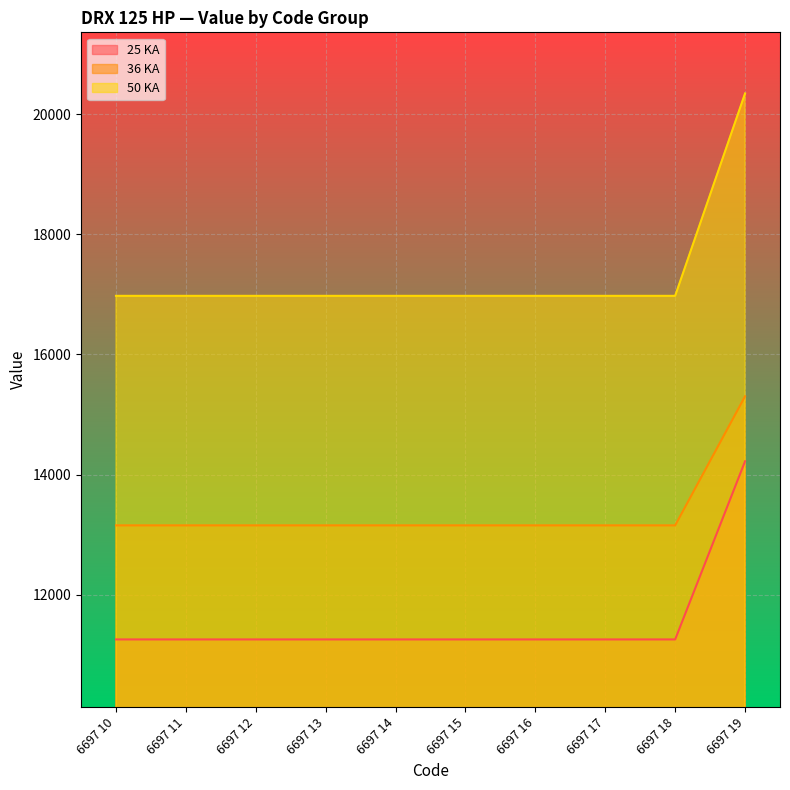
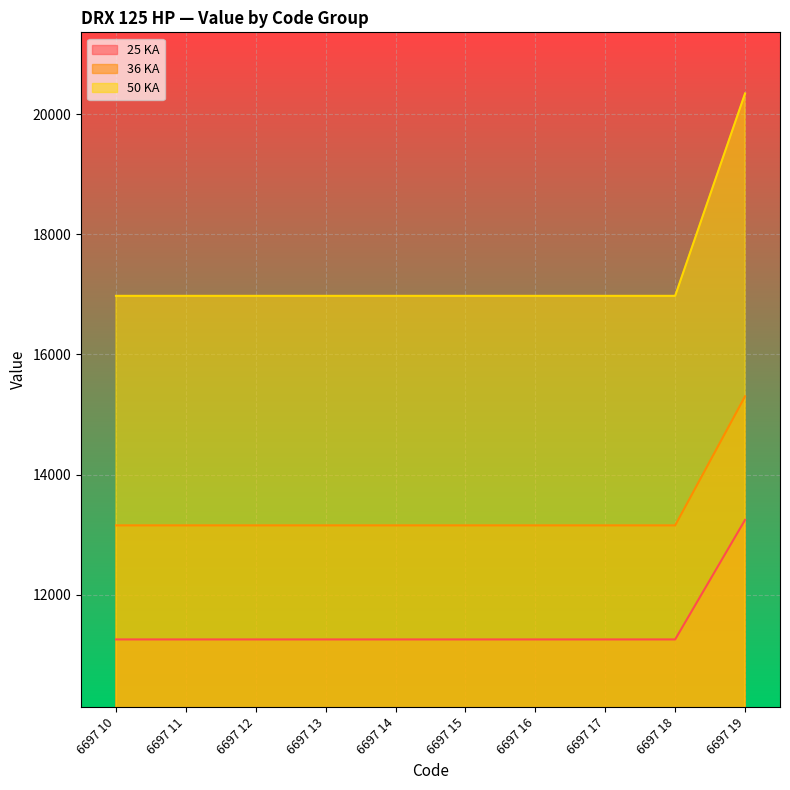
25 KA, 6697 19: 14200 -> 13200
